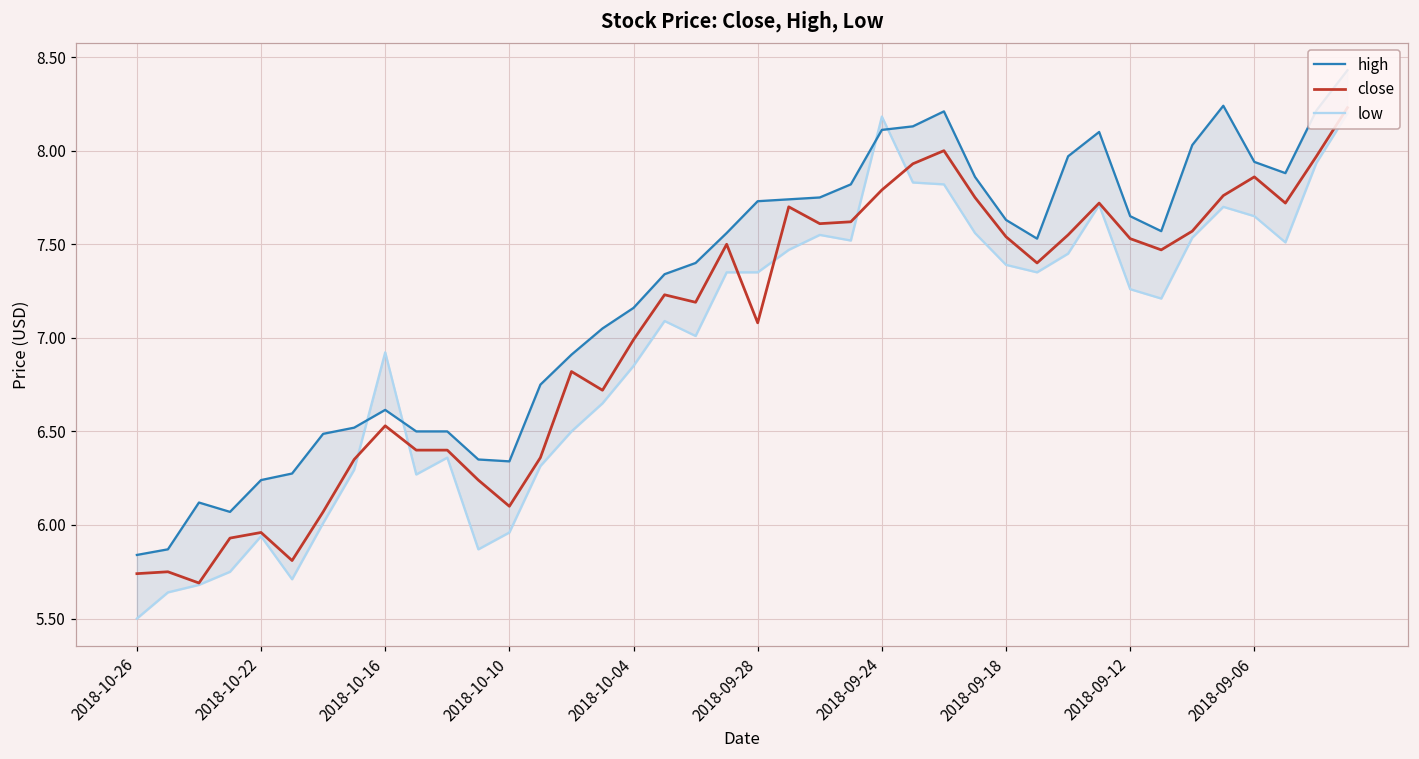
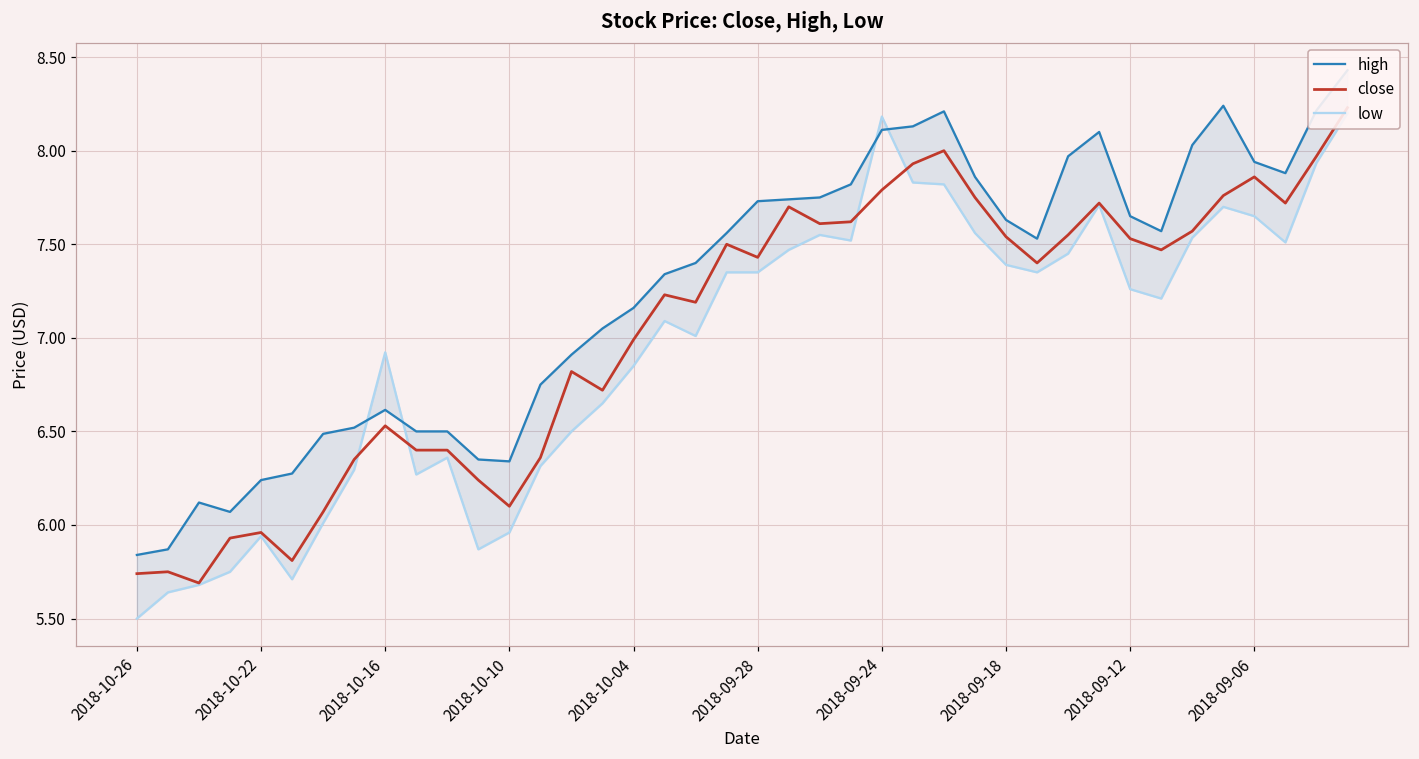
close, 2018-09-28: 7.08 -> 7.43
